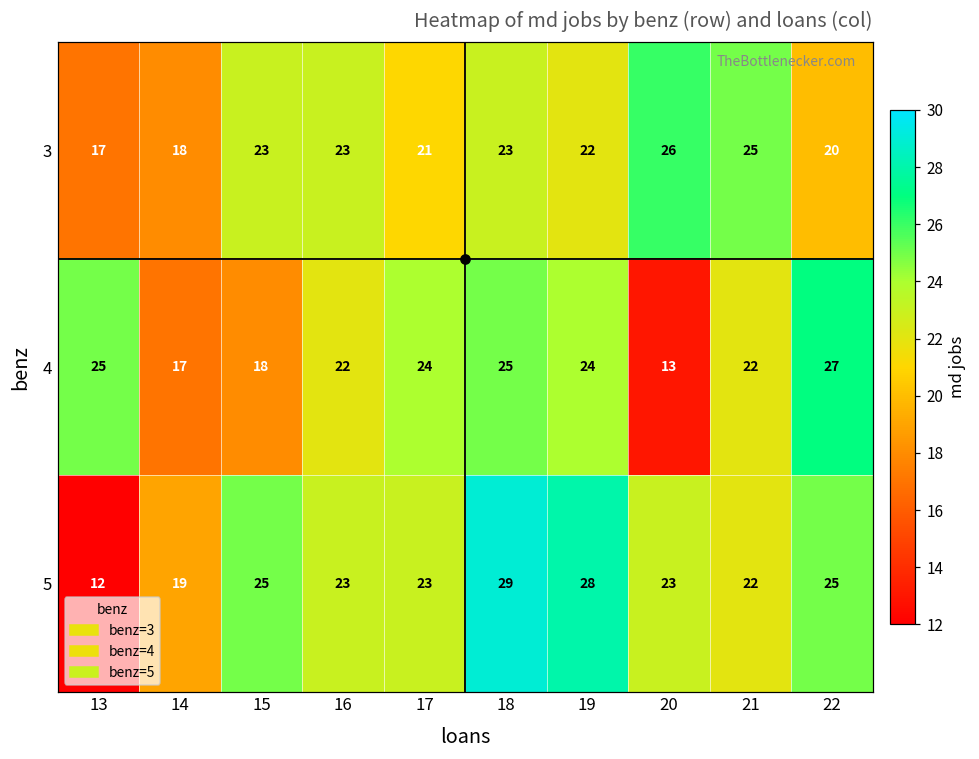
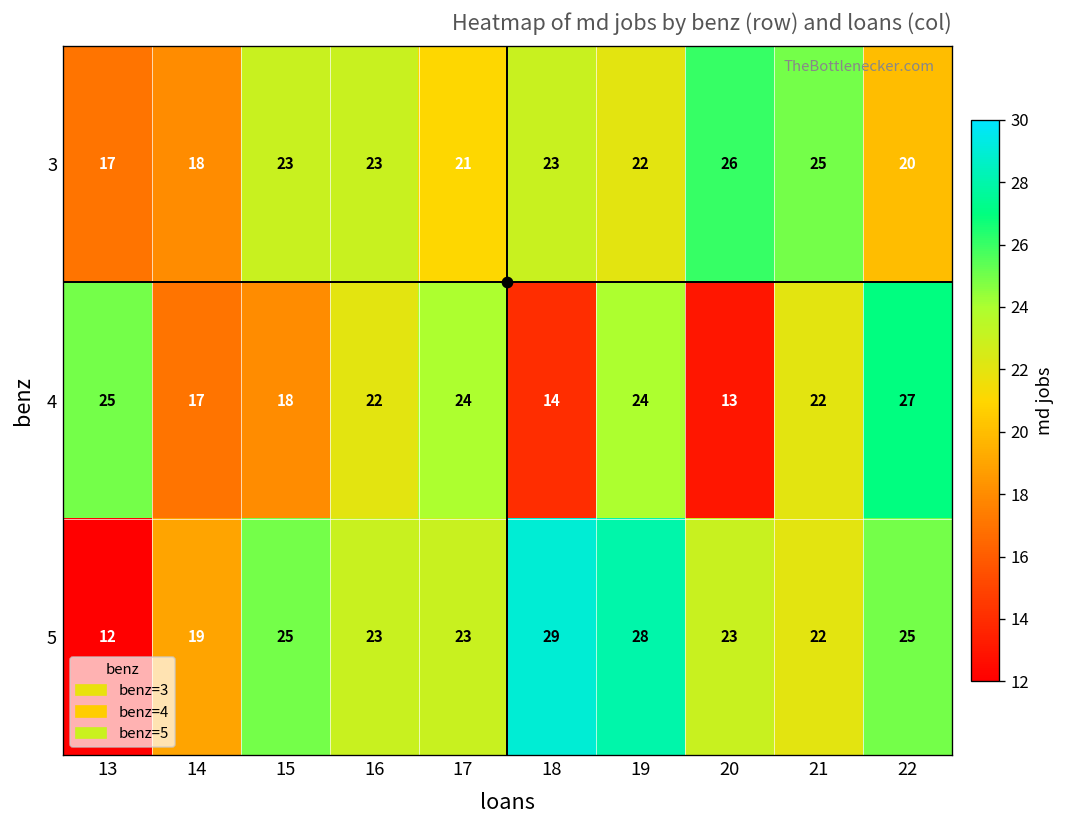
4, 18: 25 -> 14
